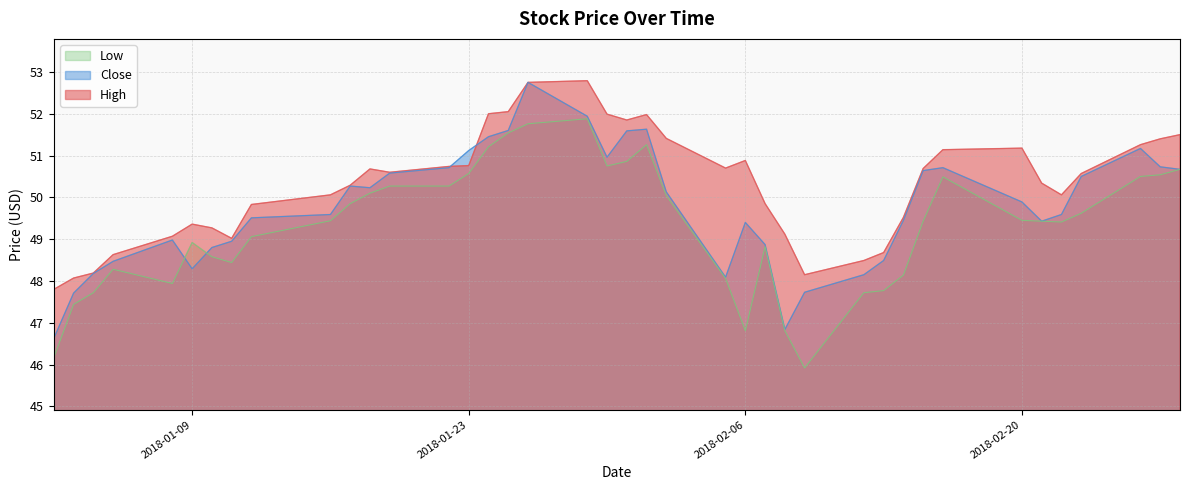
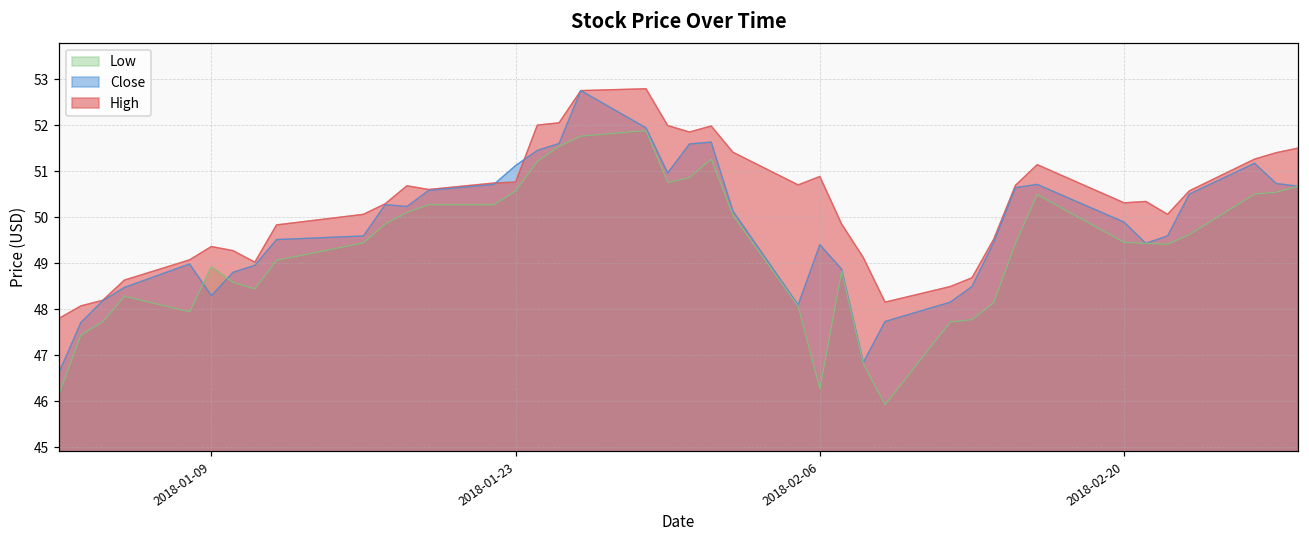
Low, 2018-02-06: 46.8 -> 46.3
High, 2018-02-20: 51.2 -> 50.3
